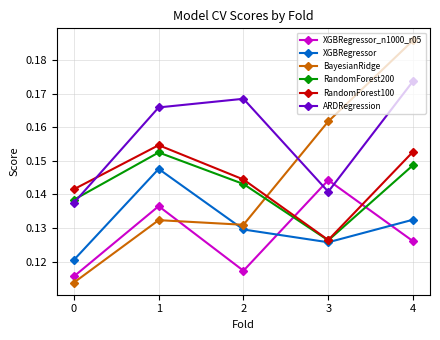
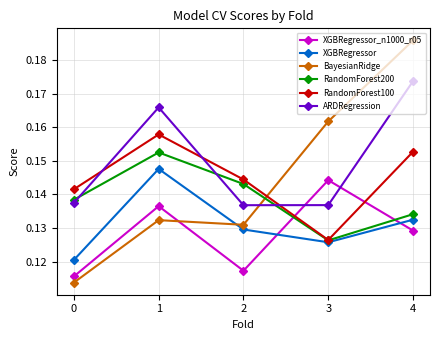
RandomForest100, 1: 0.155 -> 0.158
ARDRegression, 2: 0.168 -> 0.137
ARDRegression, 3: 0.141 -> 0.137
XGBRegressor_n1000_r05, 4: 0.126 -> 0.129
RandomForest200, 4: 0.149 -> 0.134
